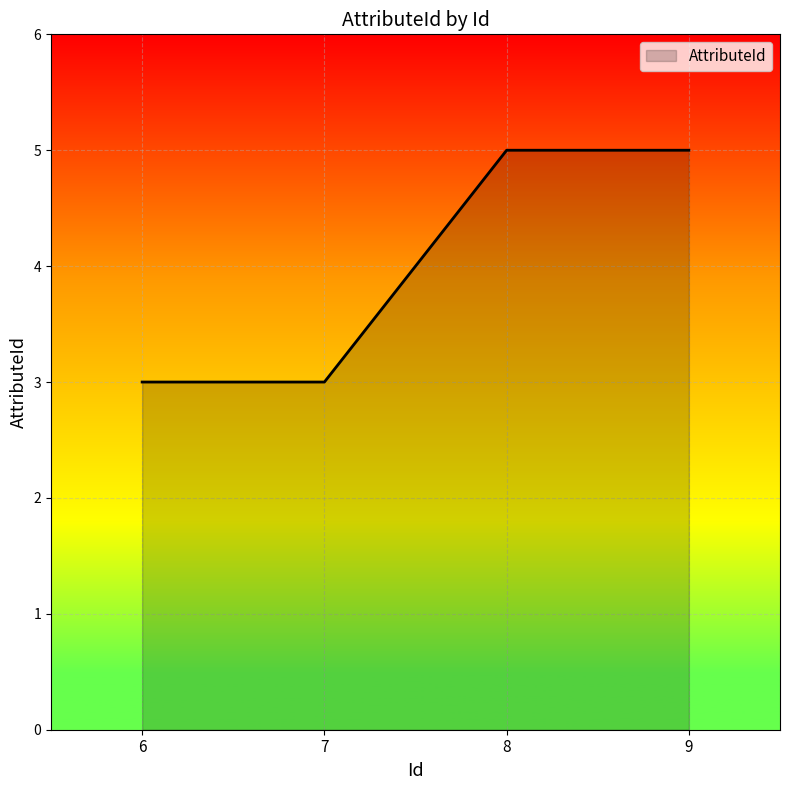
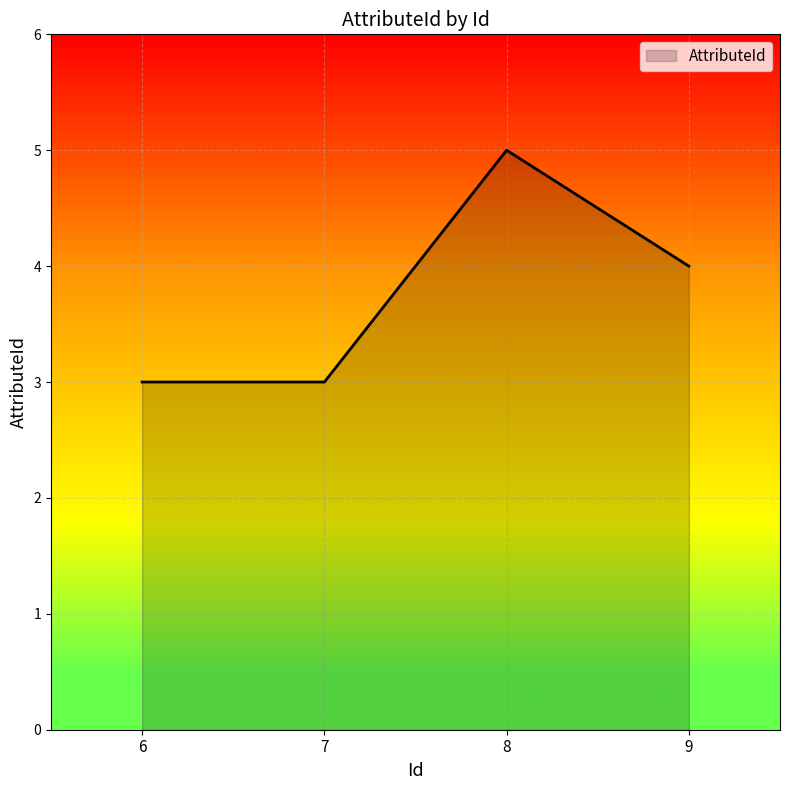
9: 5 -> 4
